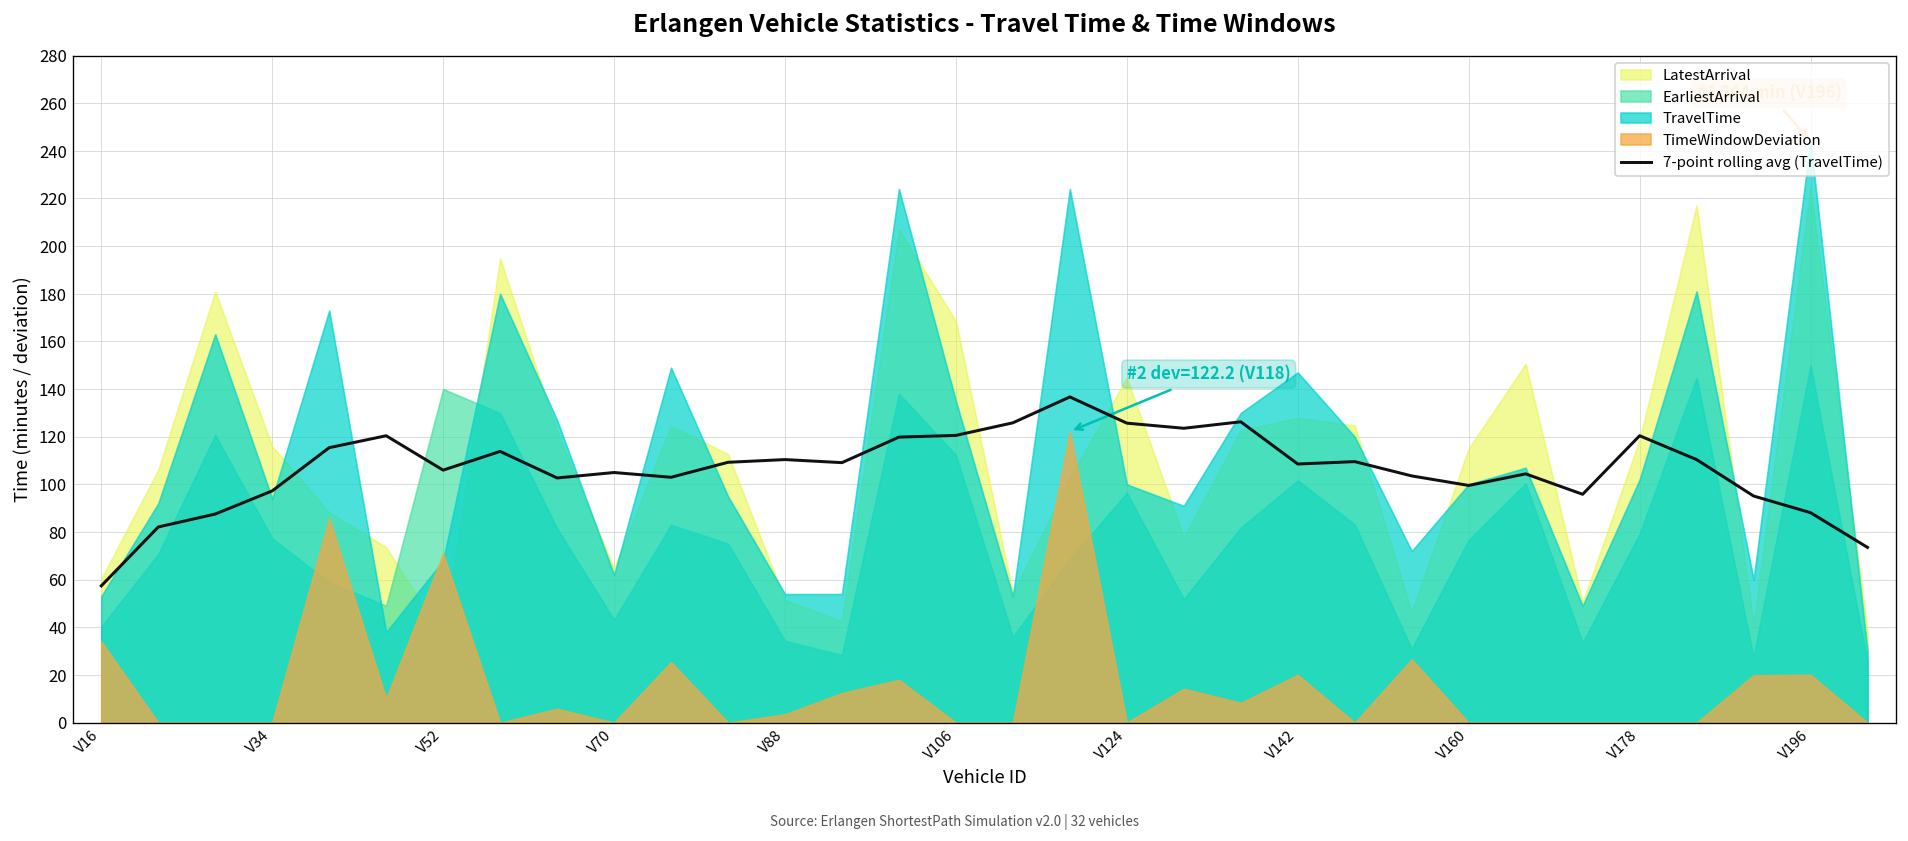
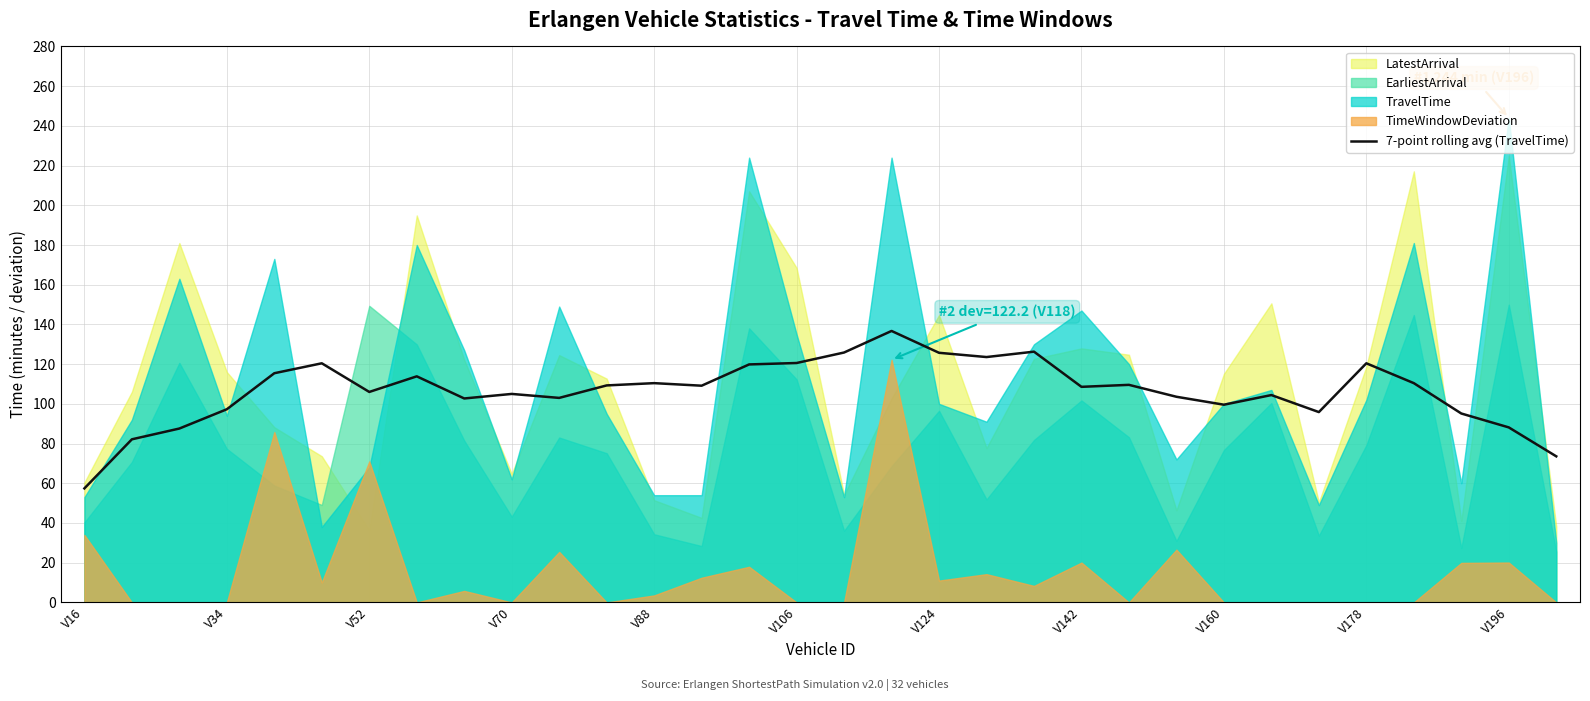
EarliestArrival, V52: 140 -> 149
TimeWindowDeviation, V124: 0 -> 11
